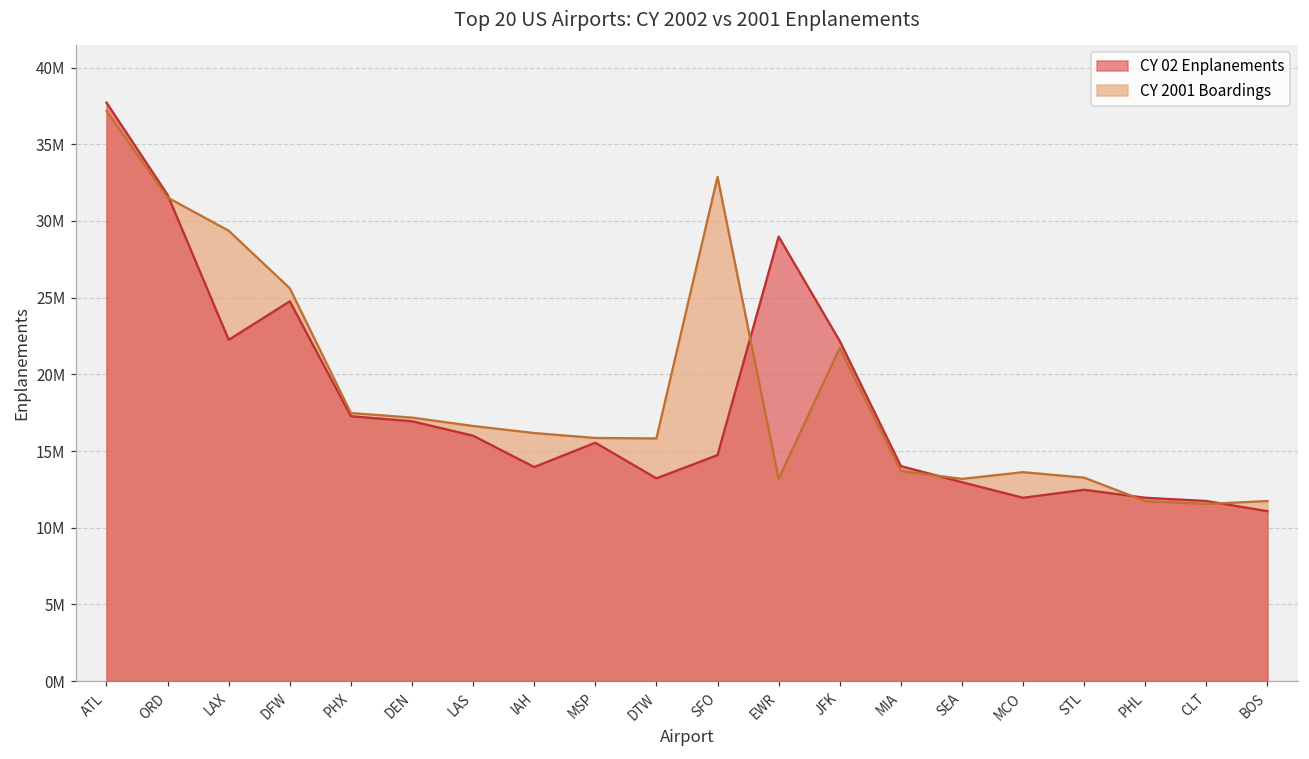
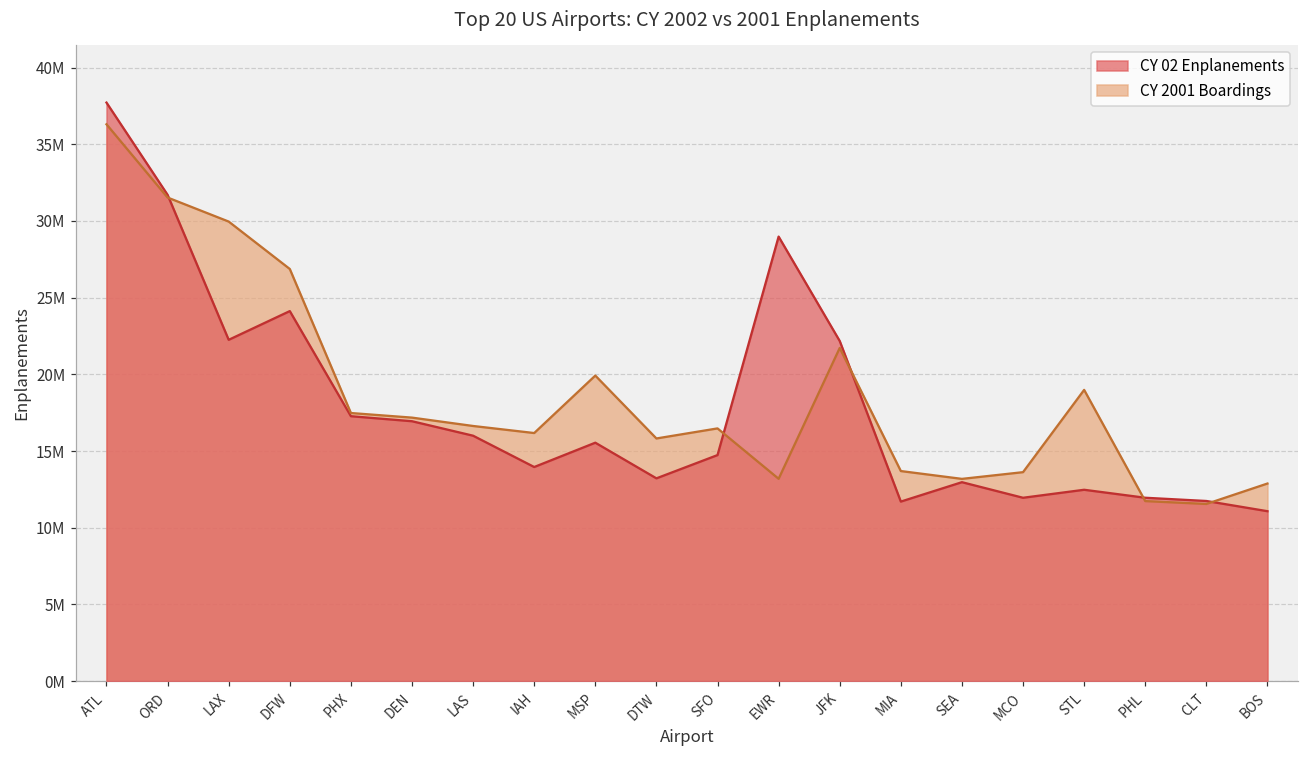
CY 2001 Boardings, ATL: 37200000 -> 36300000
CY 2001 Boardings, LAX: 29400000 -> 30000000
CY 02 Enplanements, DFW: 24800000 -> 24100000
CY 2001 Boardings, DFW: 25600000 -> 26900000
CY 2001 Boardings, MSP: 15900000 -> 19900000
CY 2001 Boardings, SFO: 32900000 -> 16500000
CY 02 Enplanements, MIA: 14000000 -> 11700000
CY 2001 Boardings, STL: 13300000 -> 19000000
CY 2001 Boardings, BOS: 11700000 -> 12900000
